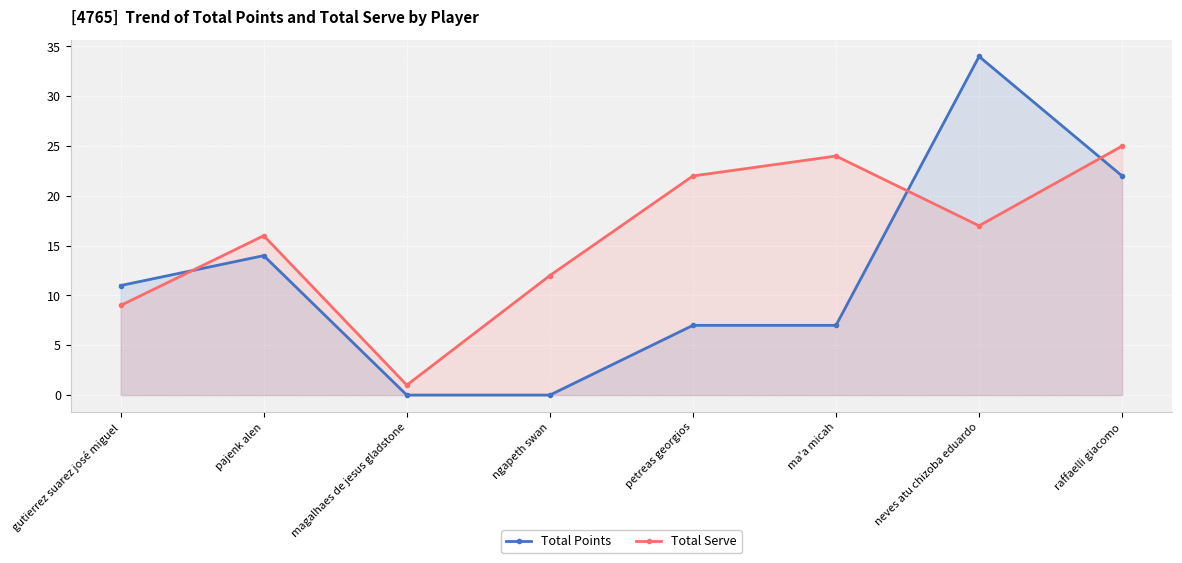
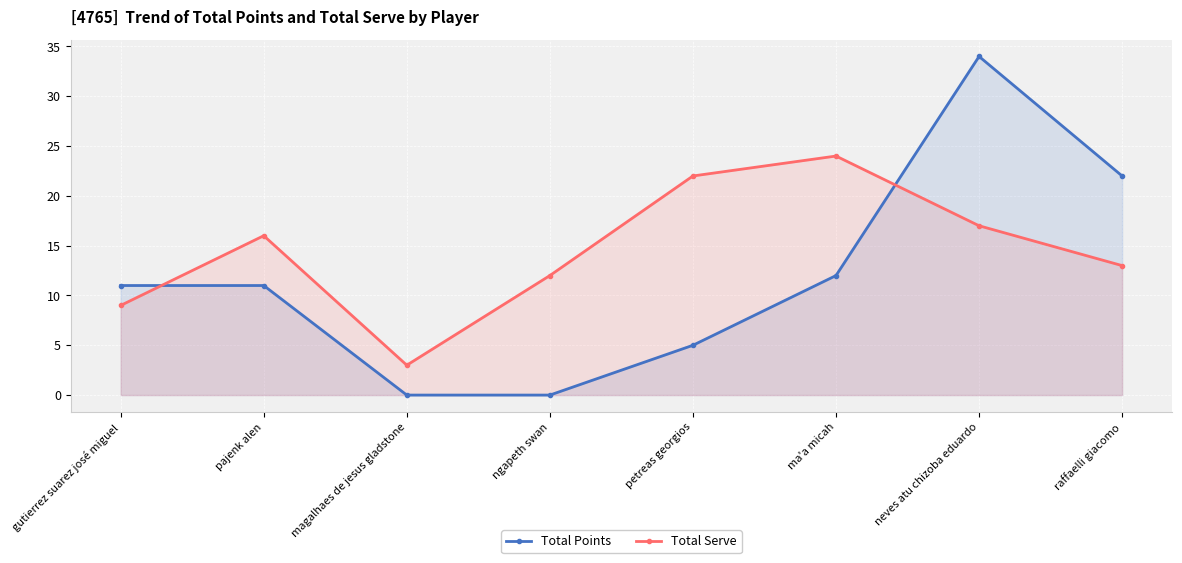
Total Points, pajenk alen: 14 -> 11
Total Serve, magalhaes de jesus gladstone: 1 -> 3
Total Points, petreas georgios: 7 -> 5
Total Points, ma'a micah: 7 -> 12
Total Serve, raffaelli giacomo: 25 -> 13
